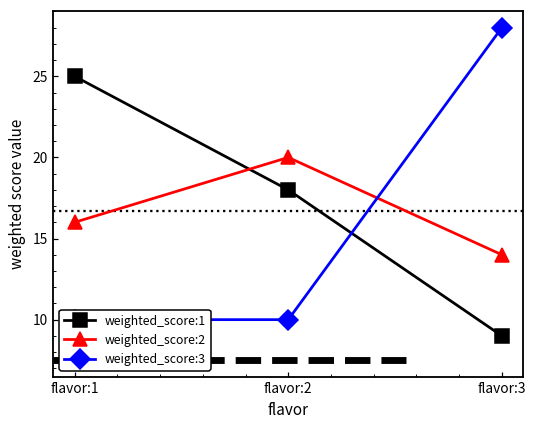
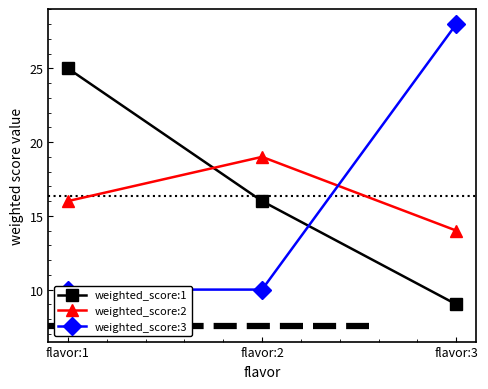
weighted_score:1, flavor:2: 18 -> 16
weighted_score:2, flavor:2: 20 -> 19
